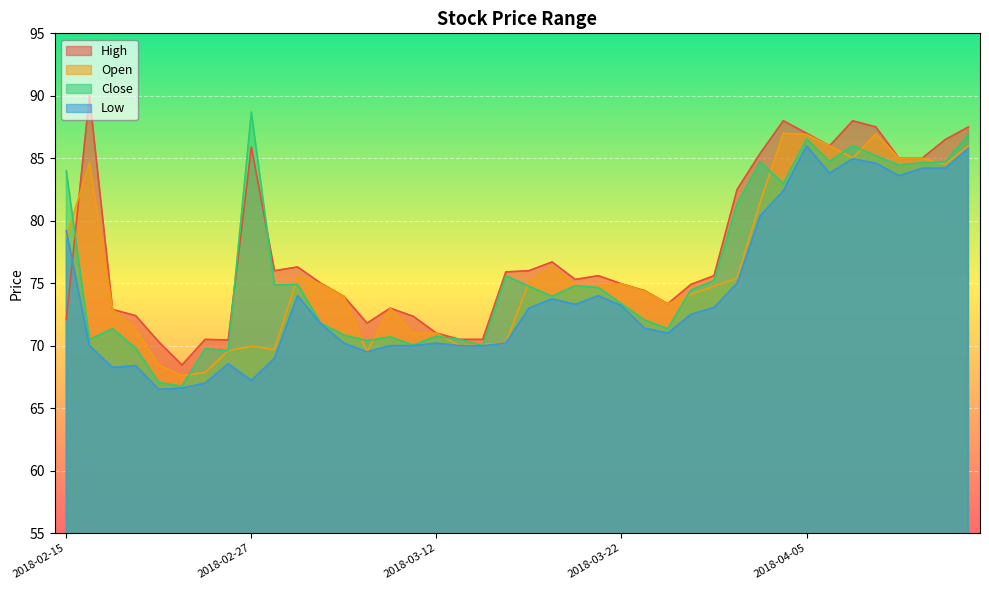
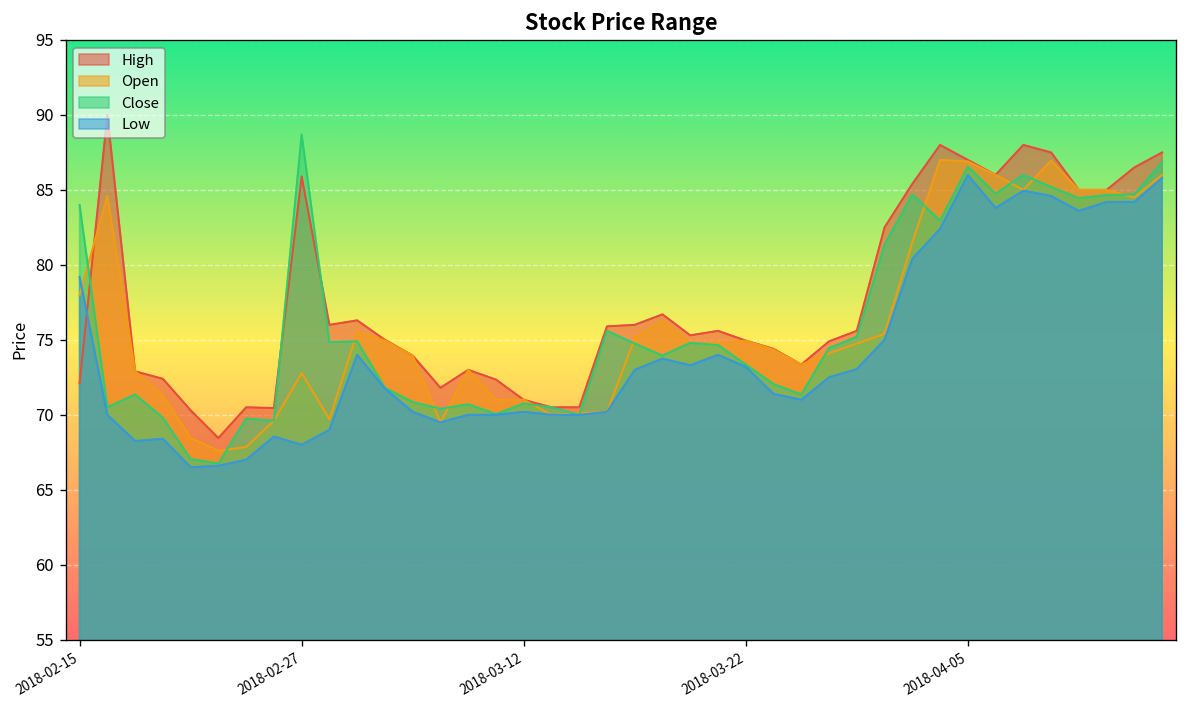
Open, 2018-02-15: 78.7 -> 78.0
Open, 2018-02-27: 70.0 -> 72.8
Low, 2018-02-27: 67.2 -> 68.0
